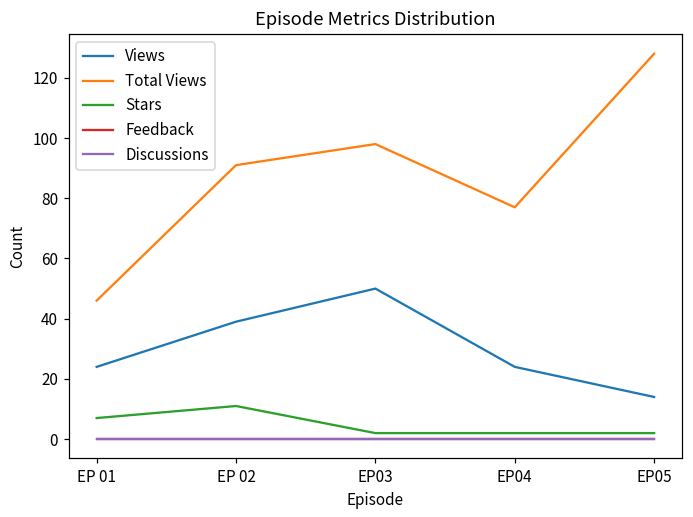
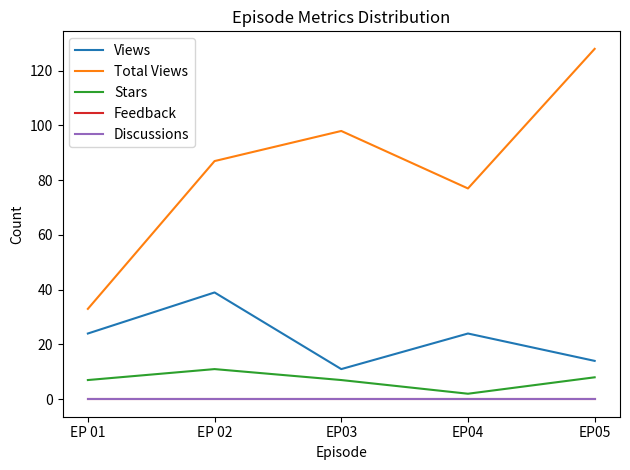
Total Views, EP 01: 46 -> 33
Total Views, EP 02: 91 -> 87
Views, EP03: 50 -> 11
Stars, EP03: 2 -> 7
Stars, EP05: 2 -> 8
